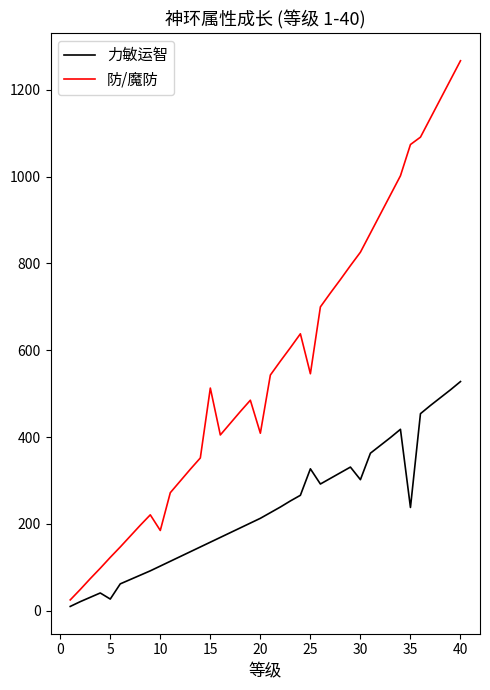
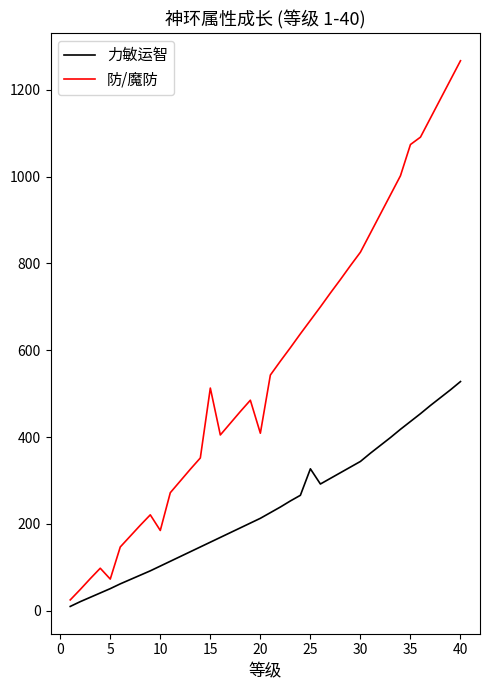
力敏运智, 5: 30 -> 50
防/魔防, 5: 120 -> 70
防/魔防, 25: 550 -> 670
力敏运智, 30: 300 -> 340
力敏运智, 35: 240 -> 440
